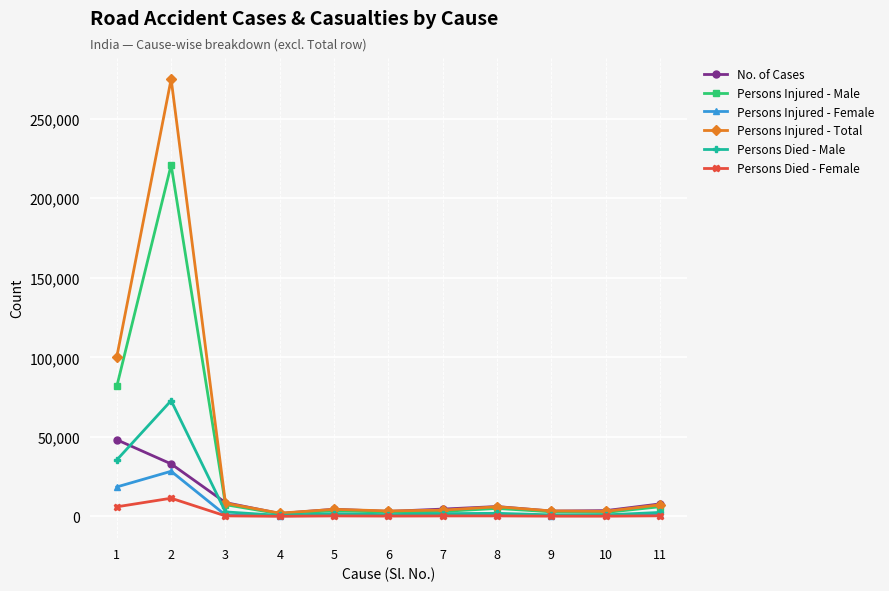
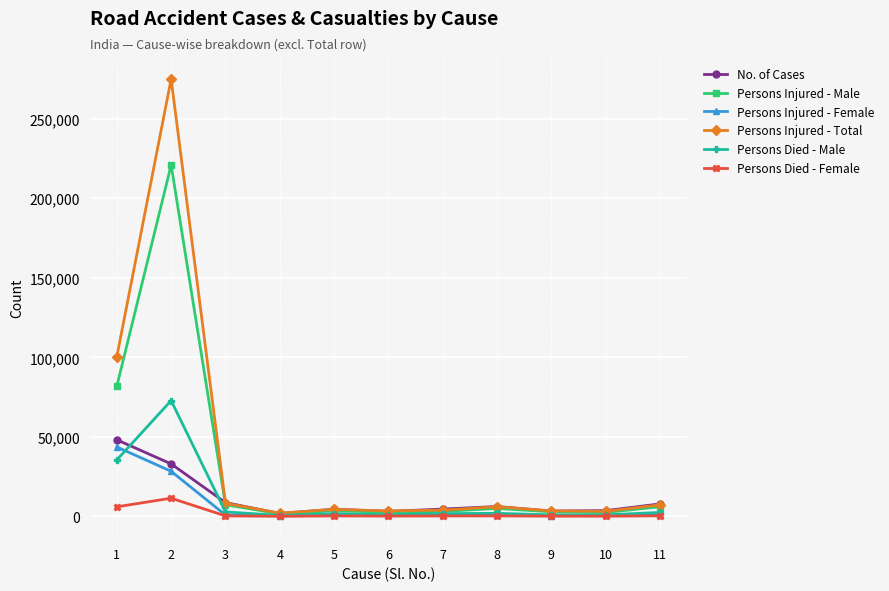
Persons Injured - Female, 1: 19,000 -> 44,000
